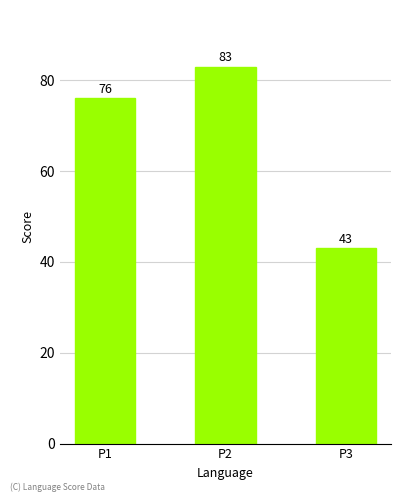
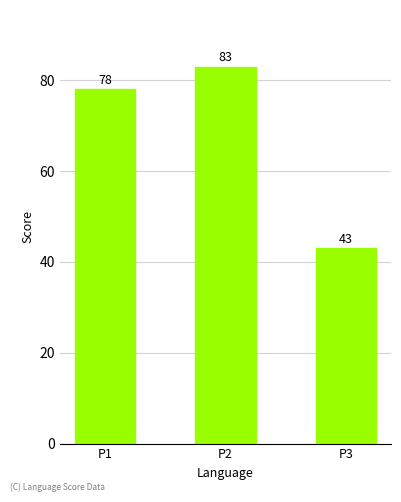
P1: 76 -> 78
